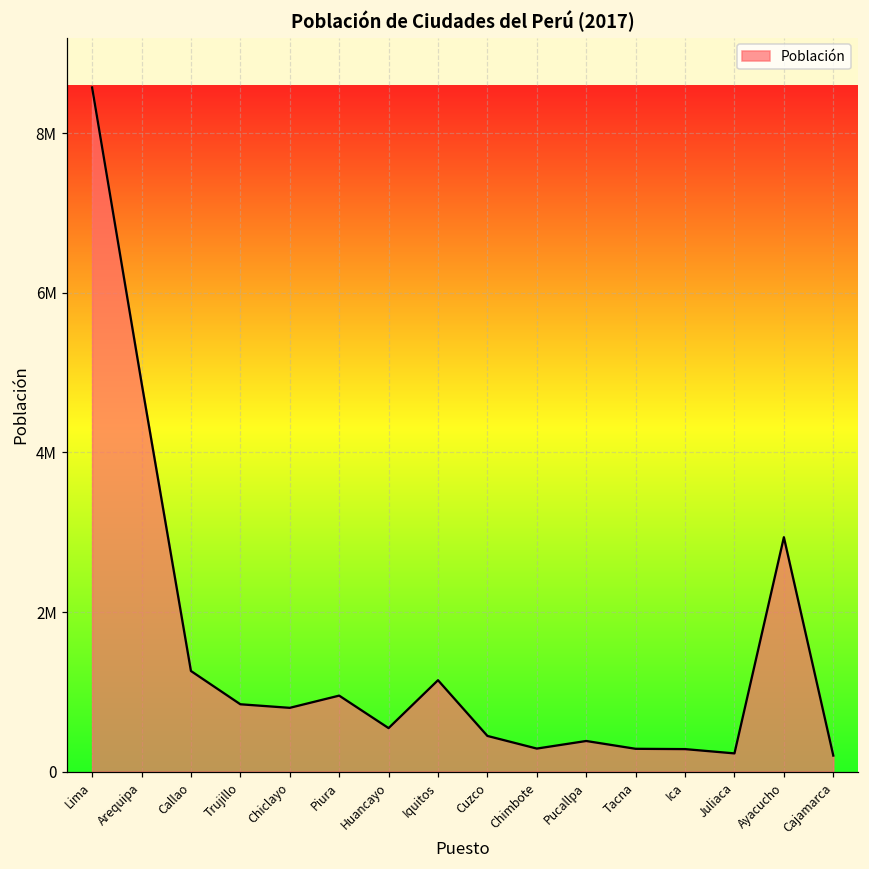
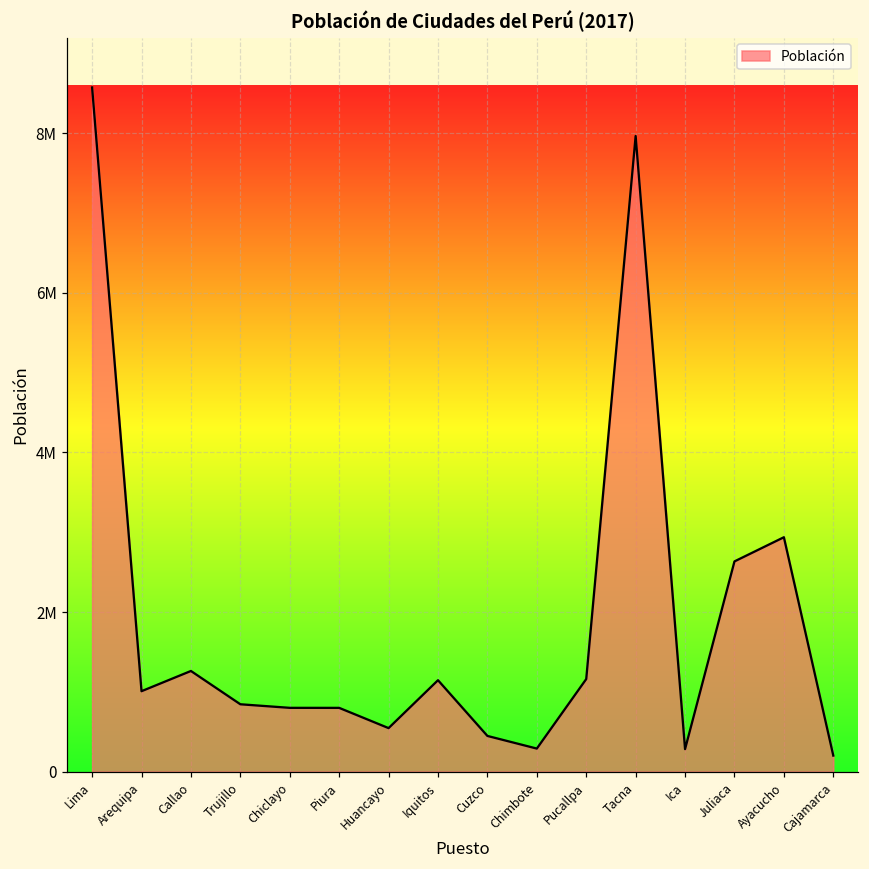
Arequipa: 4900000 -> 1000000
Piura: 1000000 -> 800000
Pucallpa: 400000 -> 1200000
Tacna: 300000 -> 8000000
Juliaca: 200000 -> 2600000
